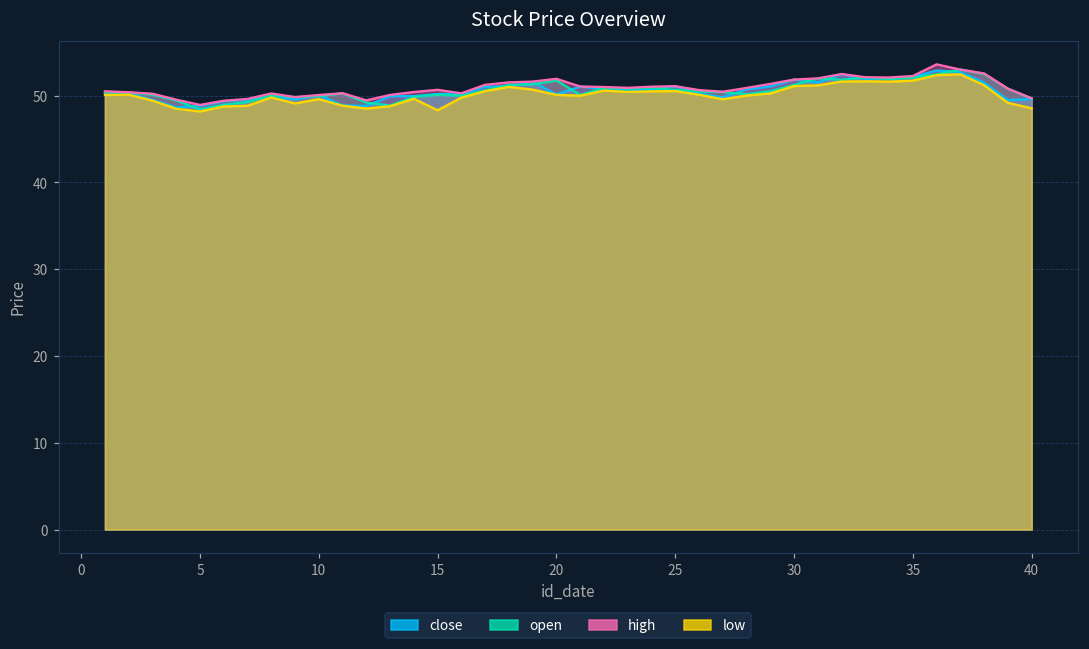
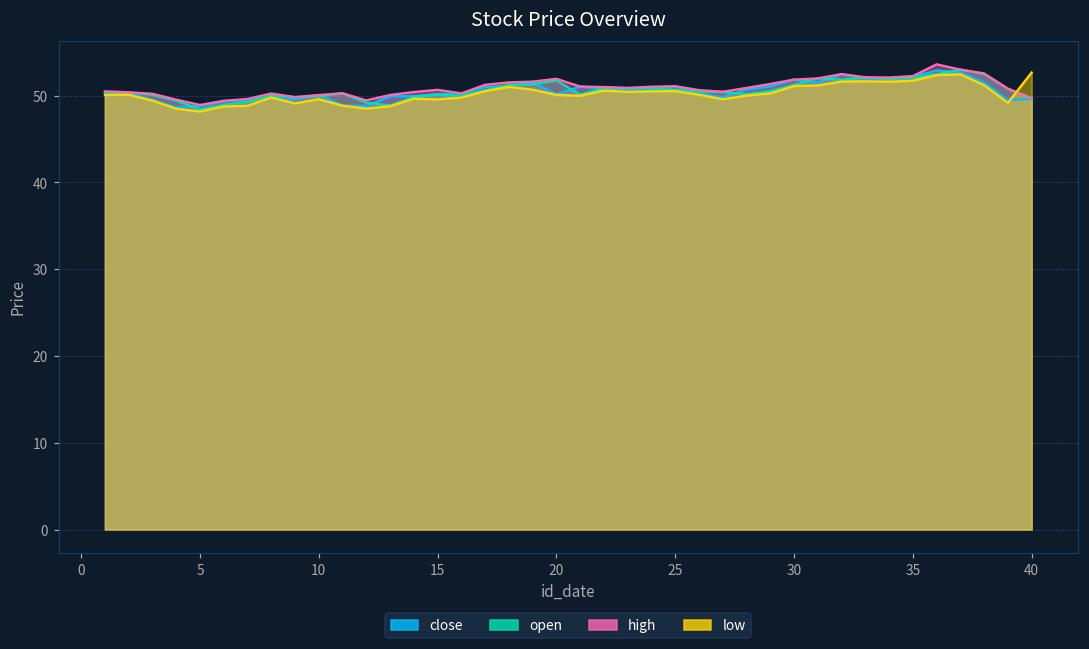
low, 15: 48 -> 50
low, 40: 49 -> 53
